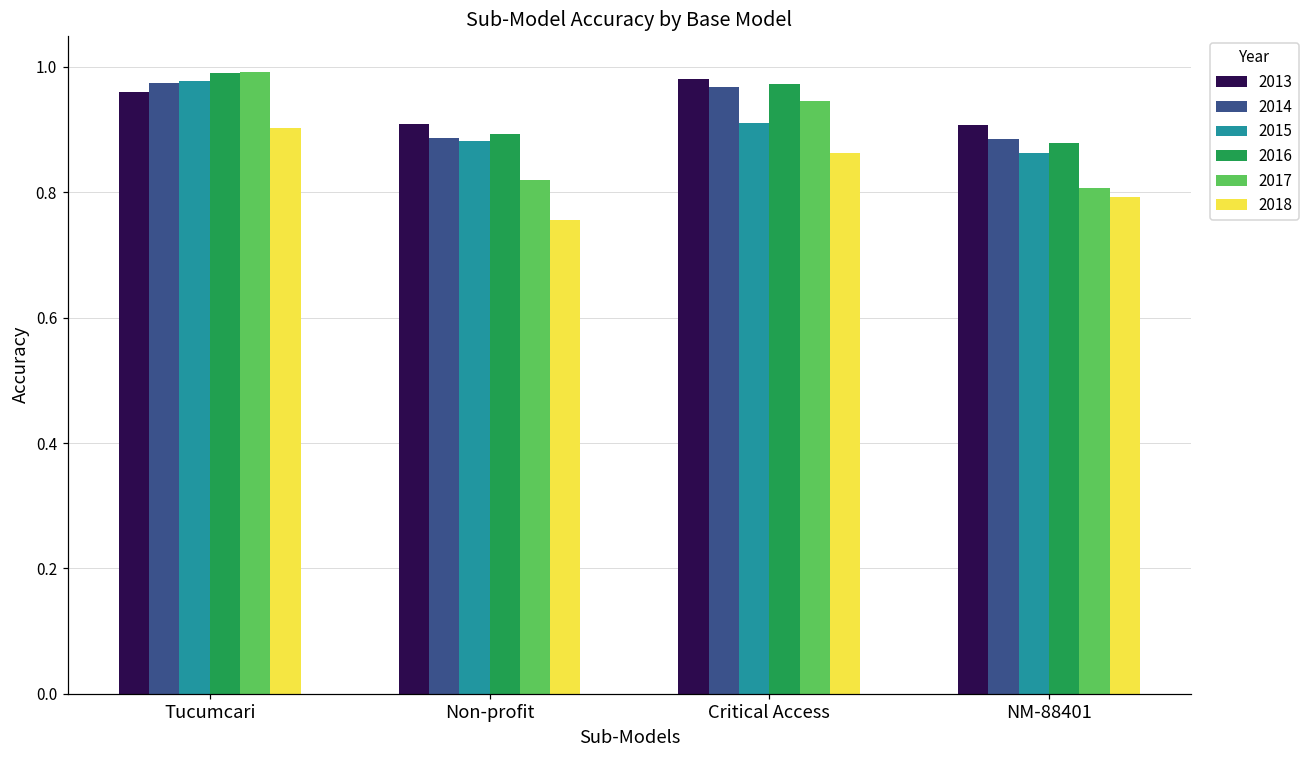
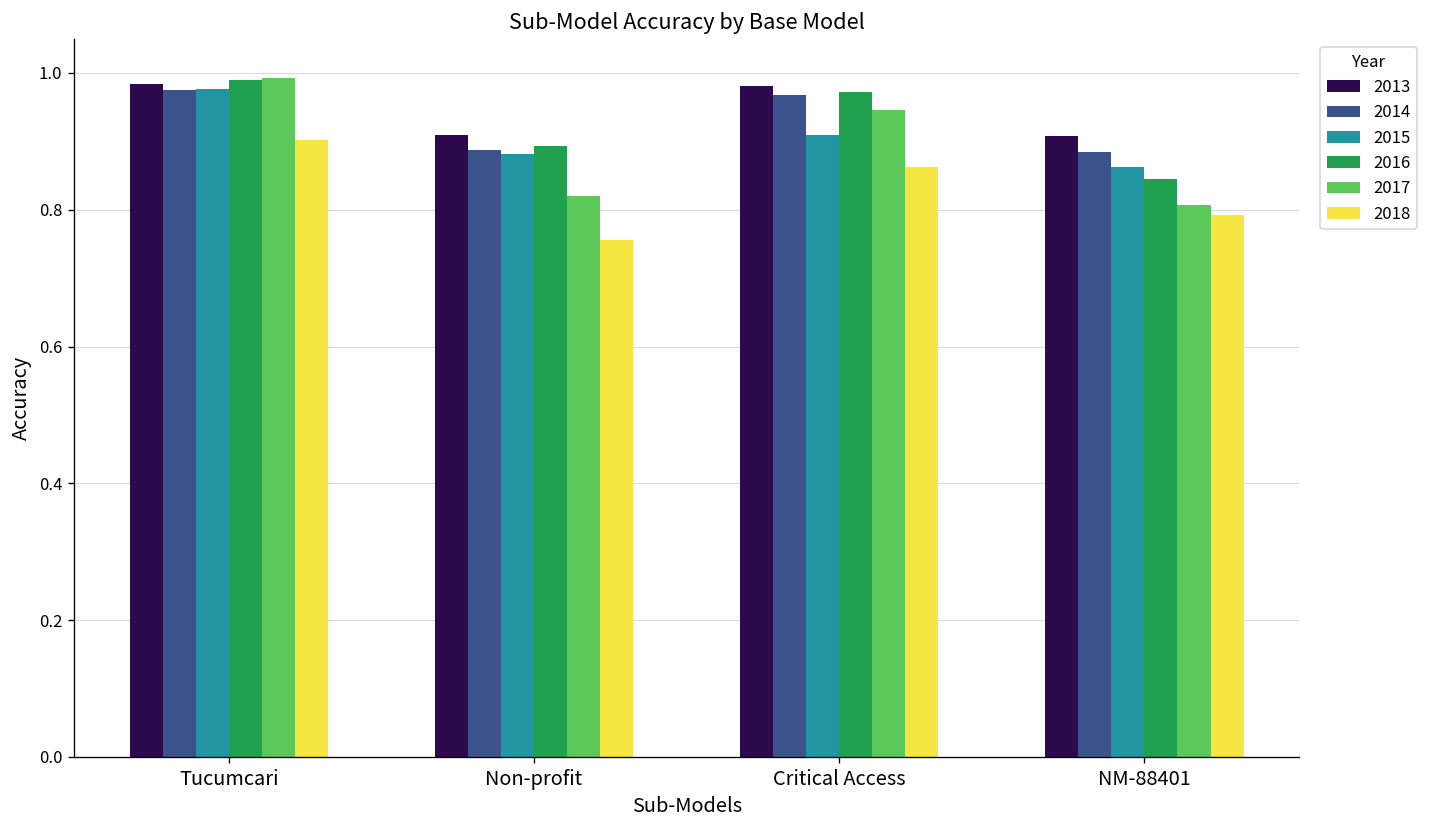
2013, Tucumcari: 0.96 -> 0.98
2016, NM-88401: 0.88 -> 0.85
